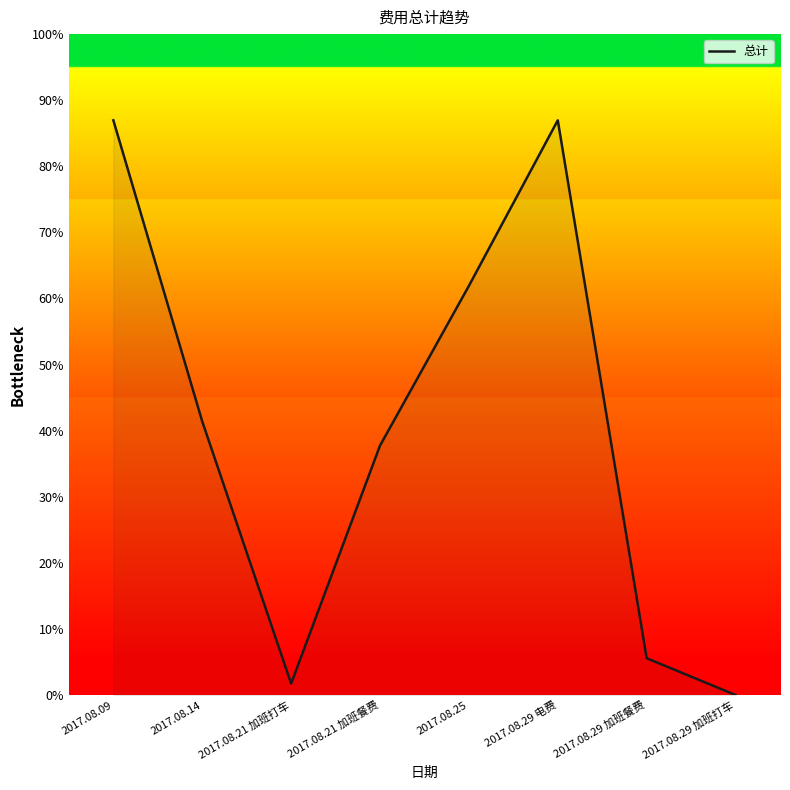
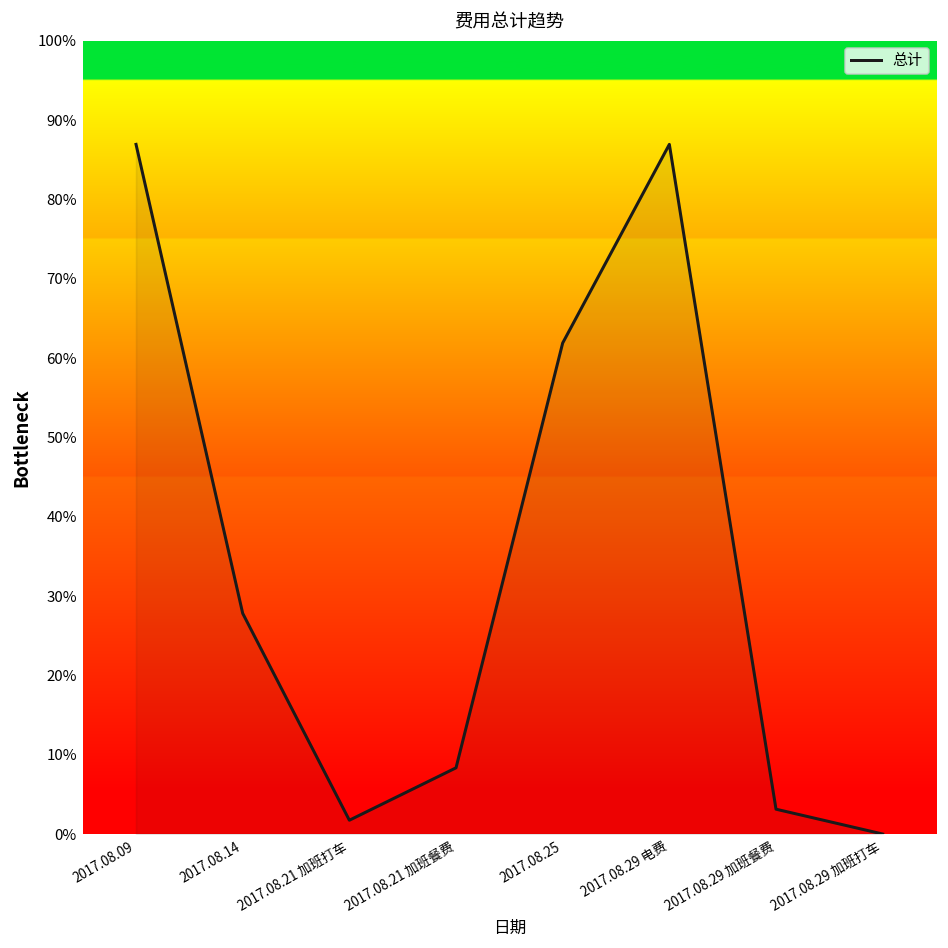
2017.08.14: 41% -> 28%
2017.08.21 加班餐费: 38% -> 8%
2017.08.29 加班餐费: 6% -> 3%
